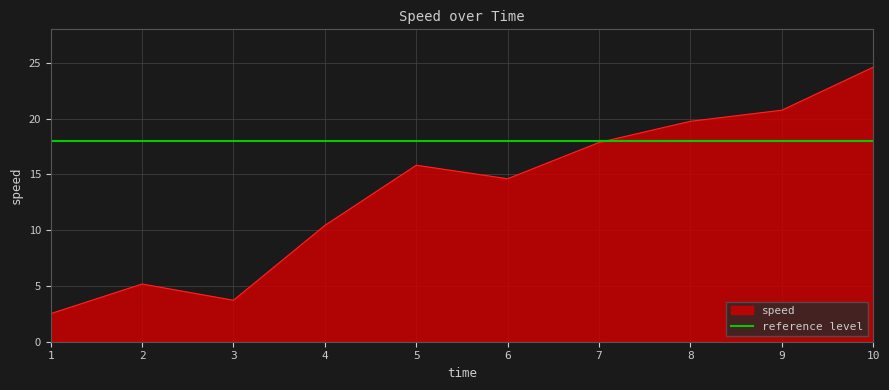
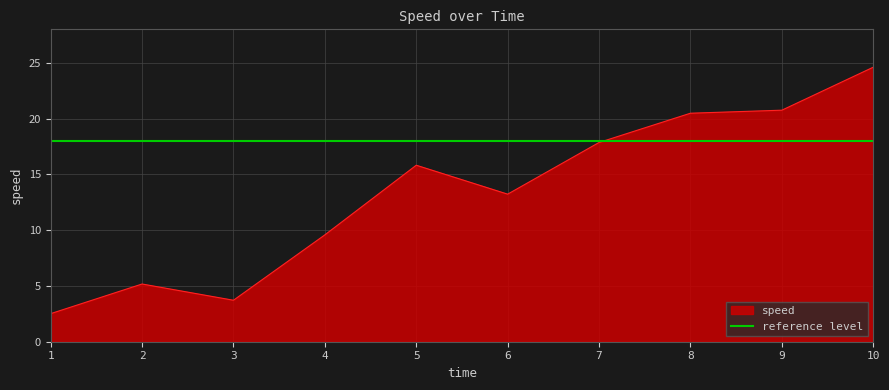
4: 10.4 -> 9.6
6: 14.6 -> 13.2
8: 19.8 -> 20.5
